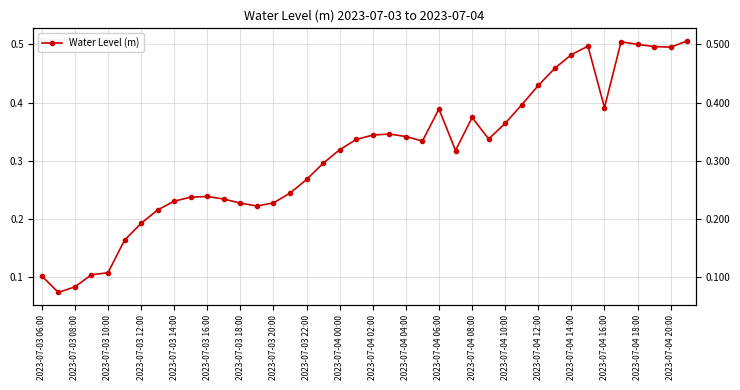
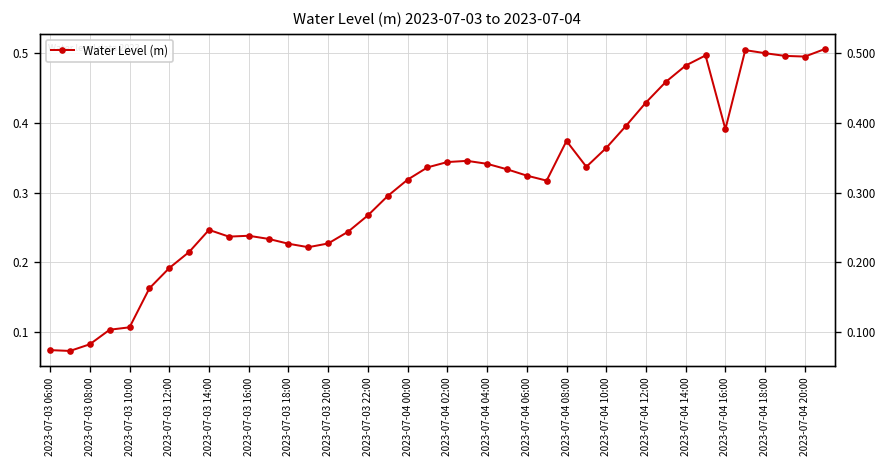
2023-07-03 06:00: 0.10 -> 0.07
2023-07-03 14:00: 0.23 -> 0.25
2023-07-04 06:00: 0.39 -> 0.32
